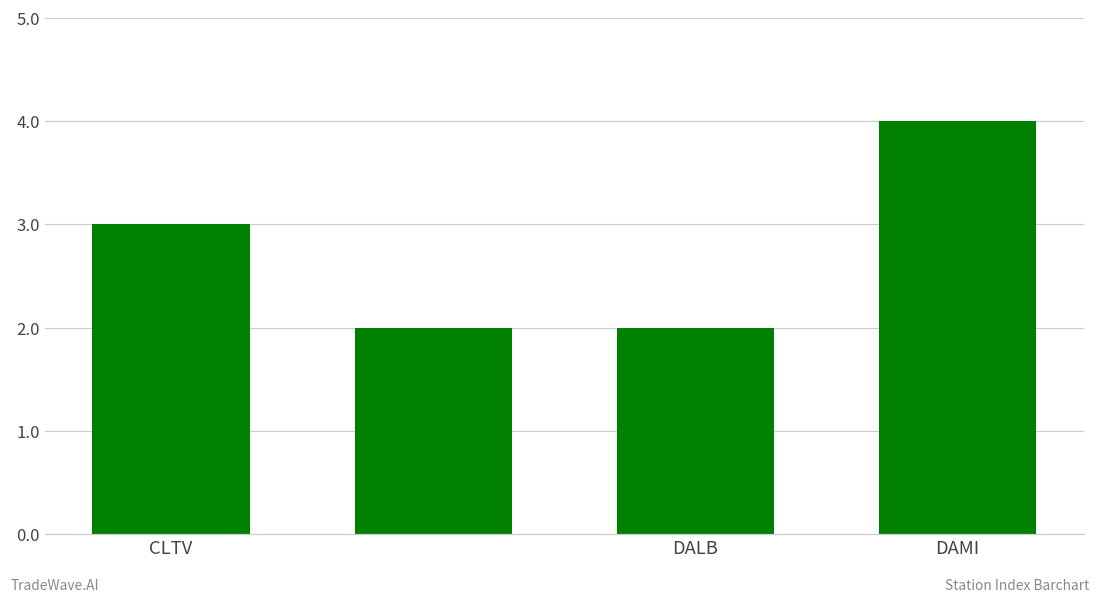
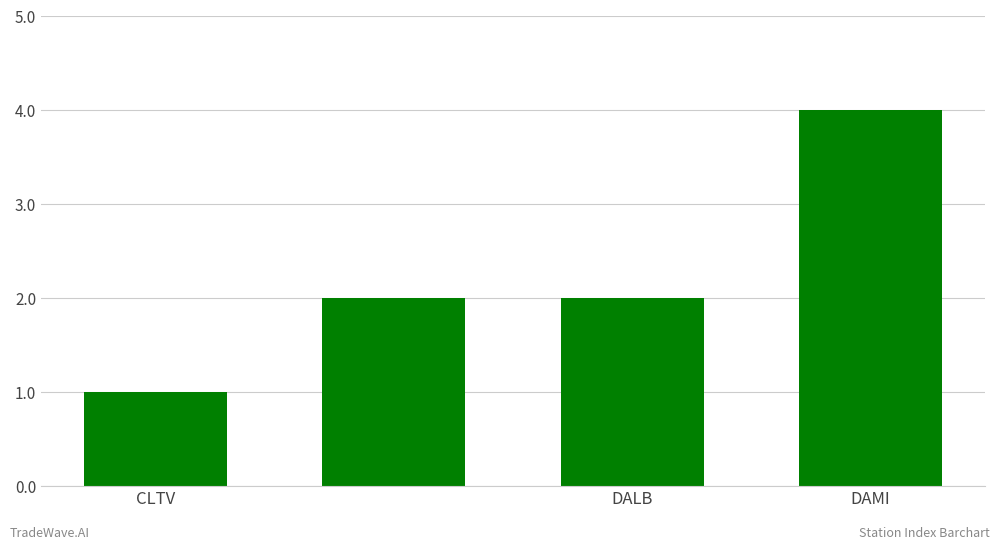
CLTV: 3 -> 1
